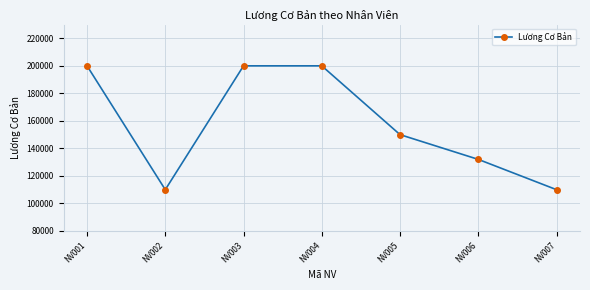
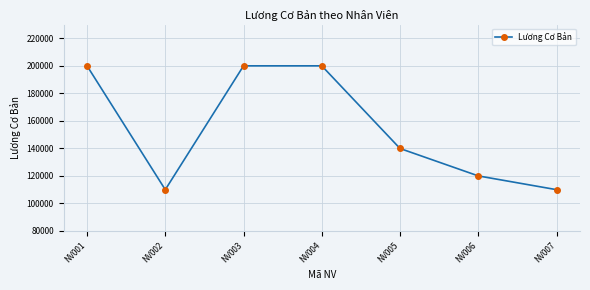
NV005: 150000 -> 140000
NV006: 132000 -> 120000
